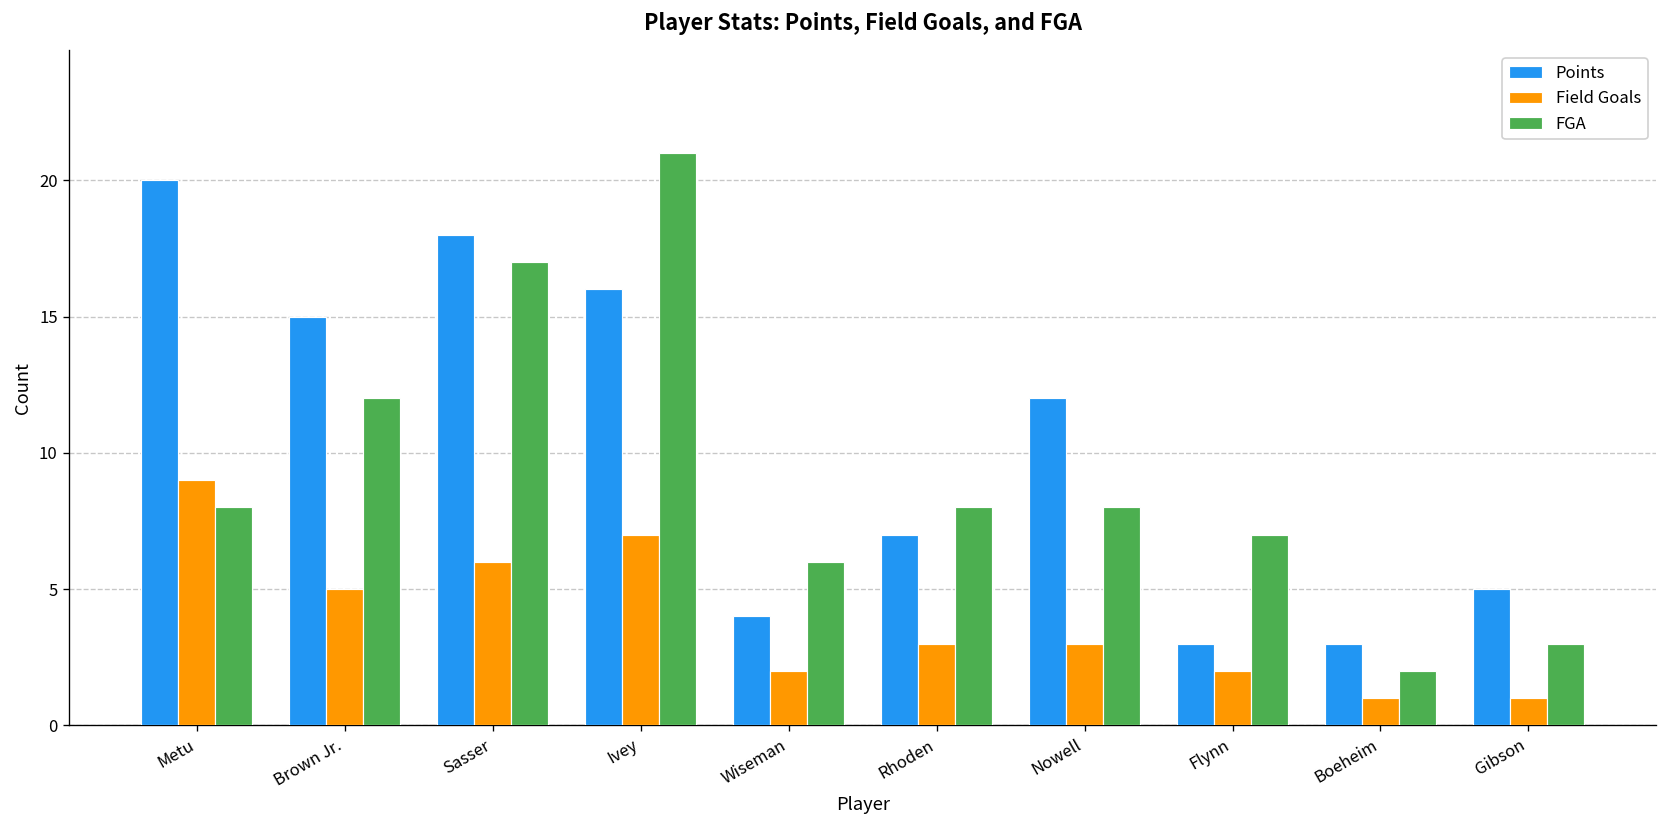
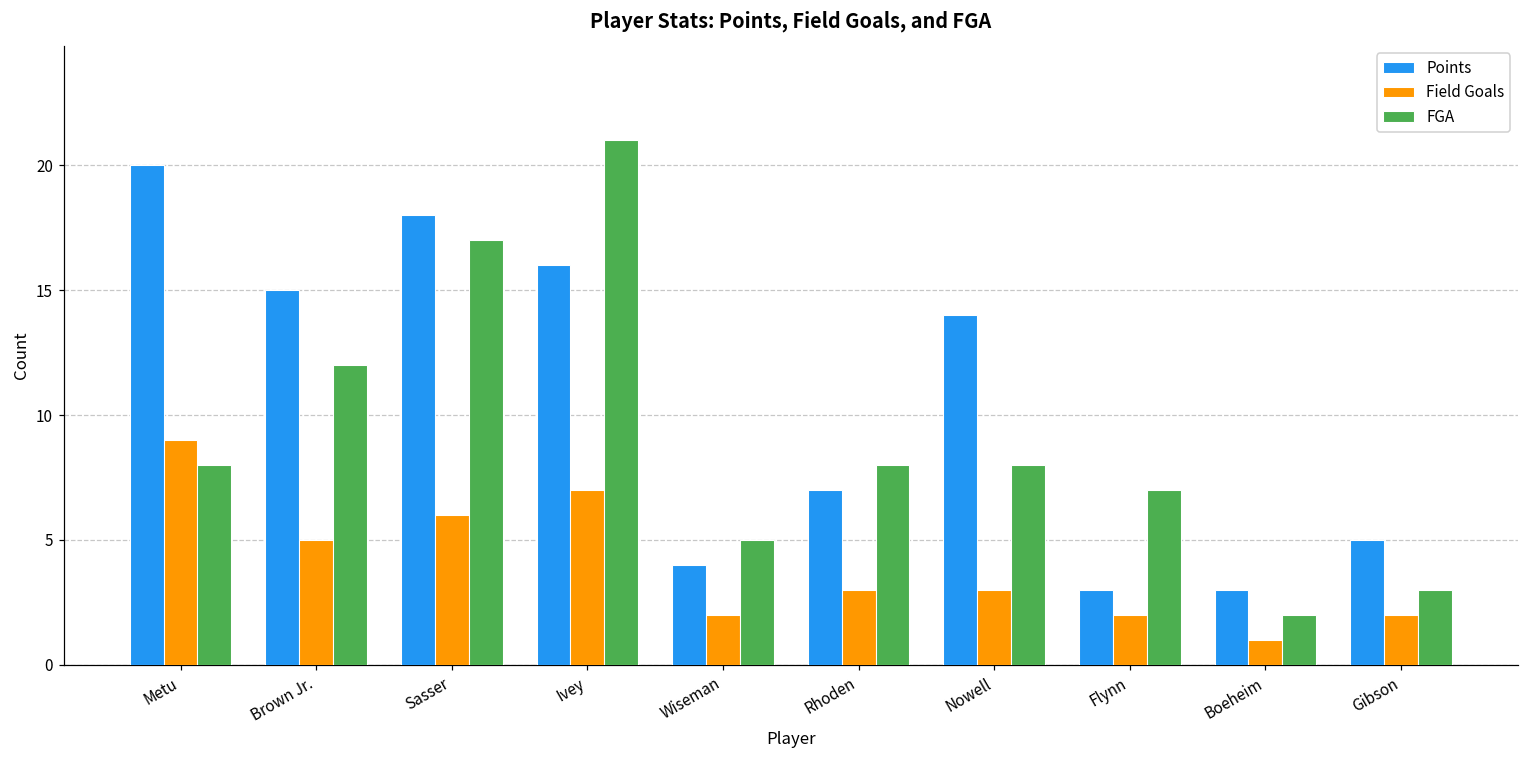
FGA, Wiseman: 6 -> 5
Points, Nowell: 12 -> 14
Field Goals, Gibson: 1 -> 2
